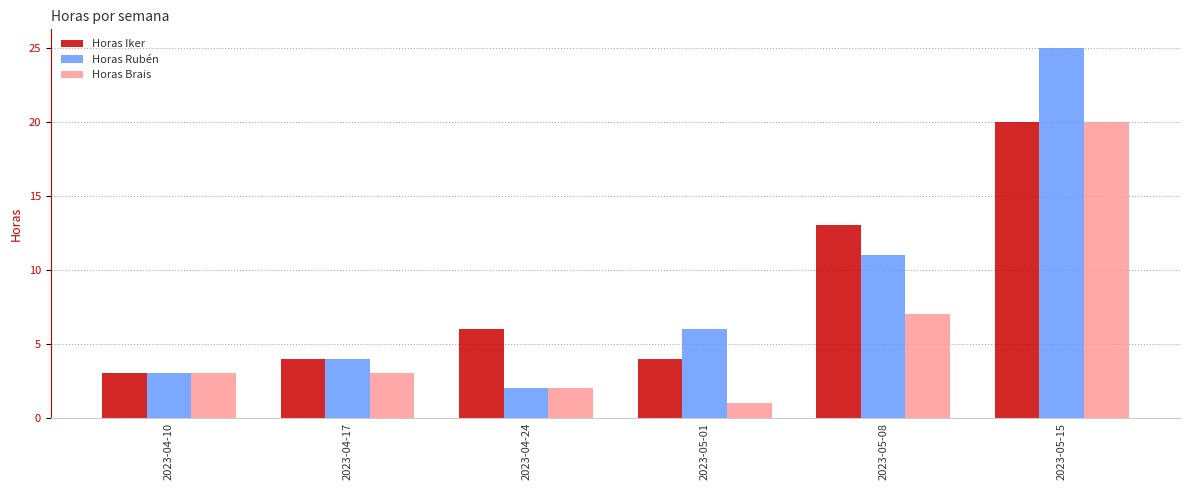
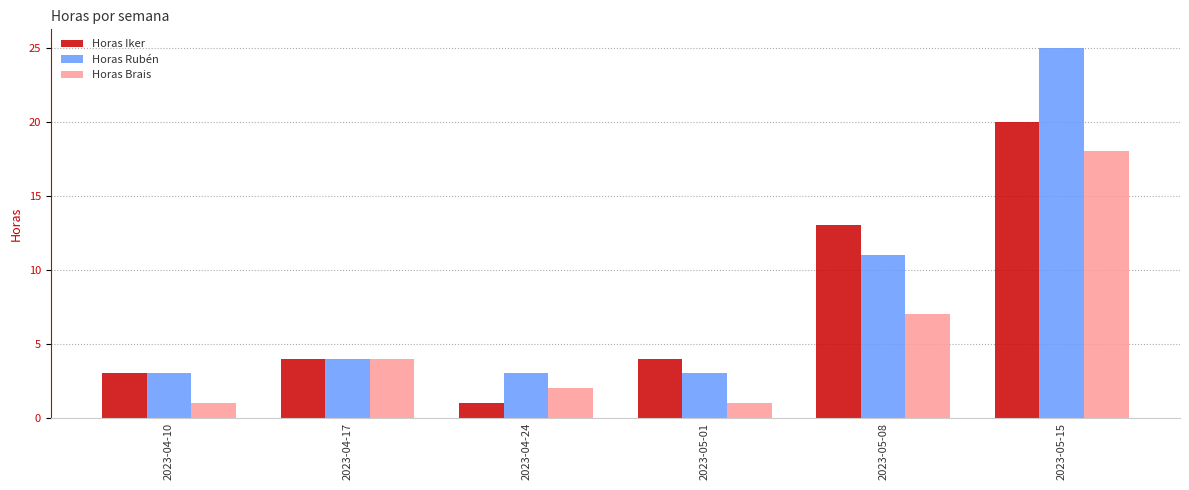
Horas Brais, 2023-04-10: 3 -> 1
Horas Brais, 2023-04-17: 3 -> 4
Horas Iker, 2023-04-24: 6 -> 1
Horas Rubén, 2023-04-24: 2 -> 3
Horas Rubén, 2023-05-01: 6 -> 3
Horas Brais, 2023-05-15: 20 -> 18
